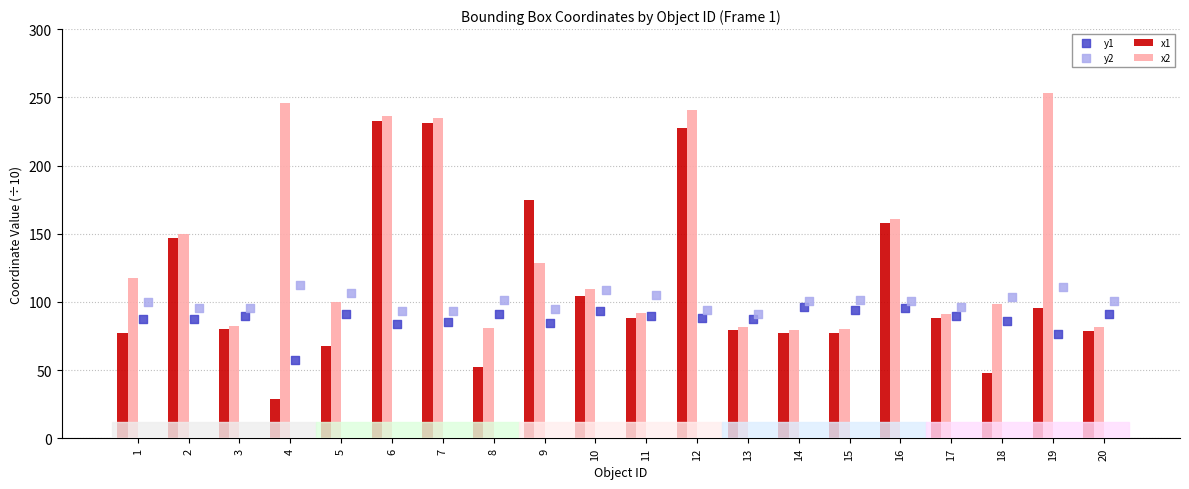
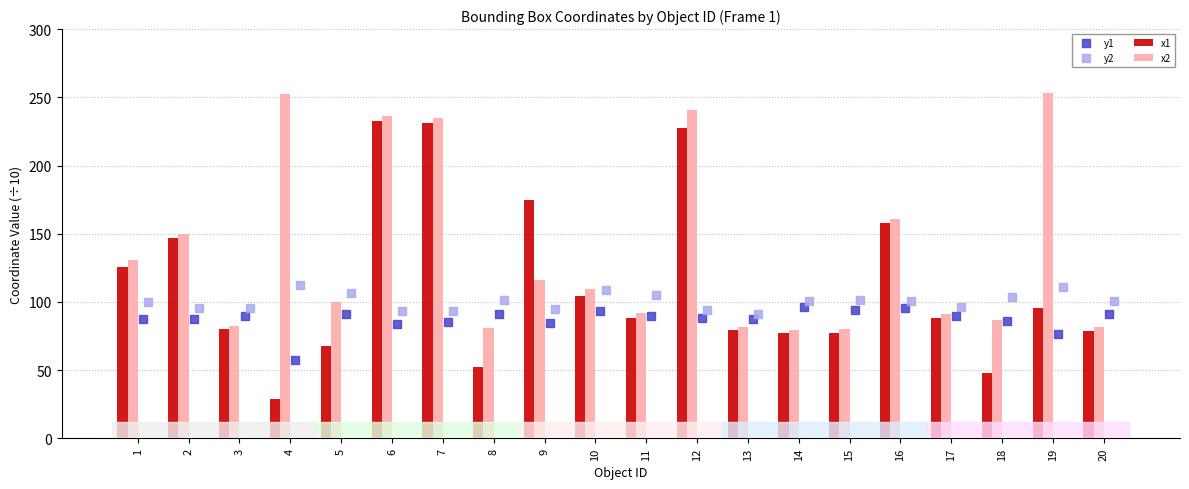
x1, 1: 77 -> 126
x2, 1: 117 -> 130
x2, 4: 246 -> 252
x2, 9: 129 -> 116
x2, 18: 98 -> 87
